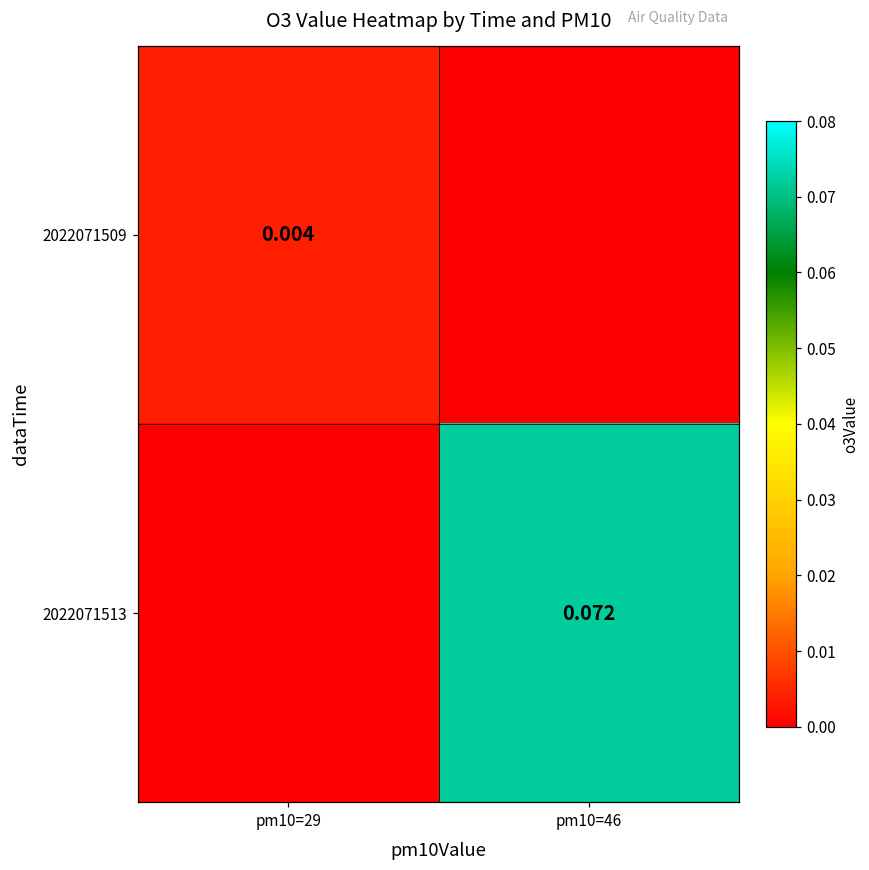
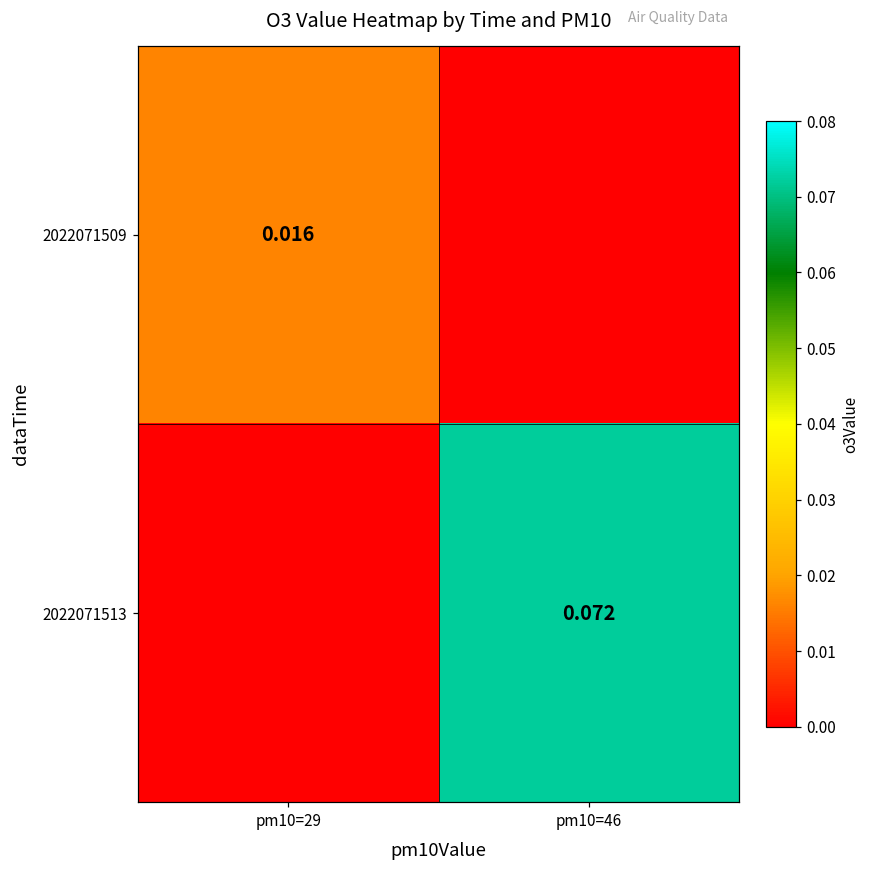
2022071509, pm10=29: 0.004 -> 0.016
